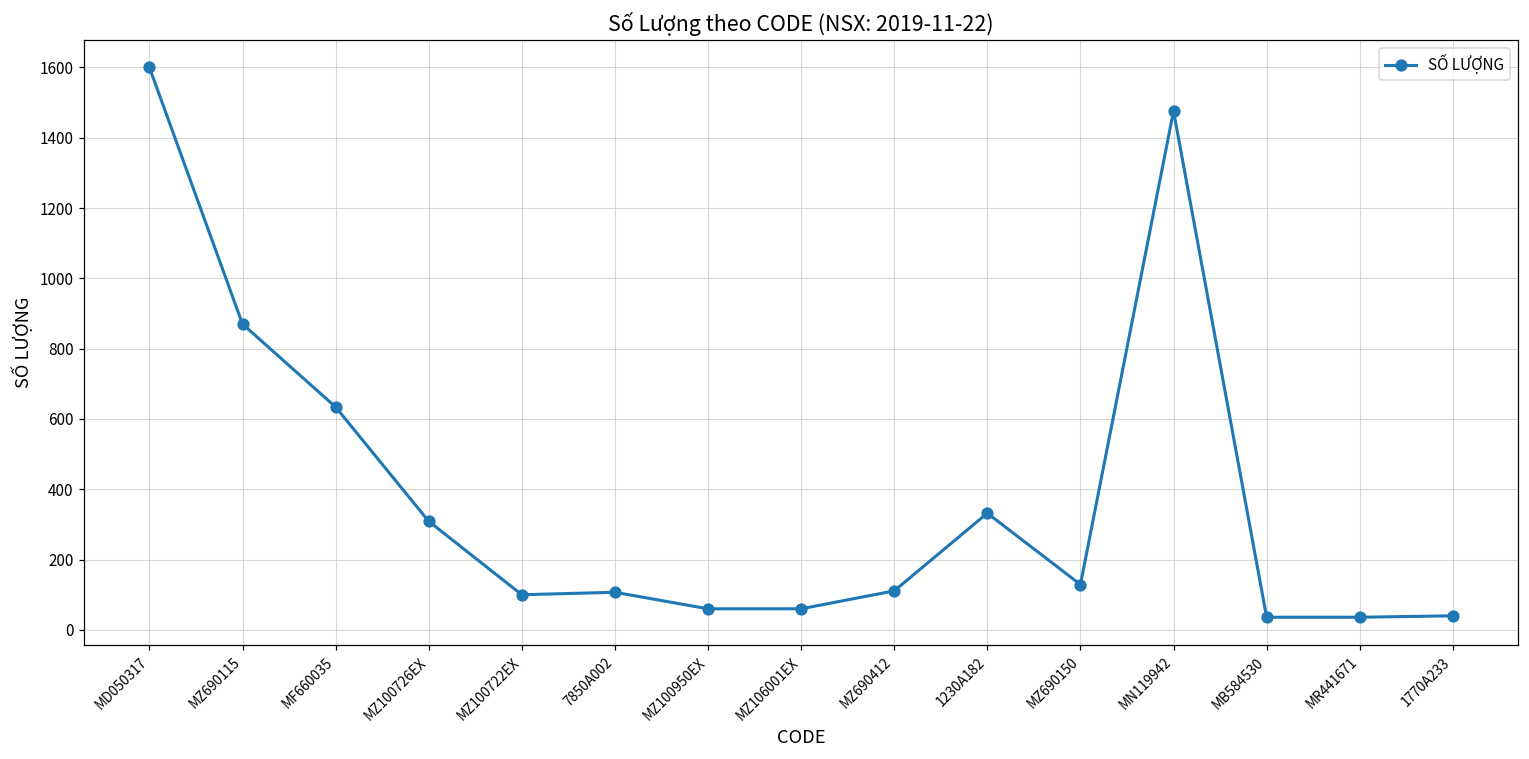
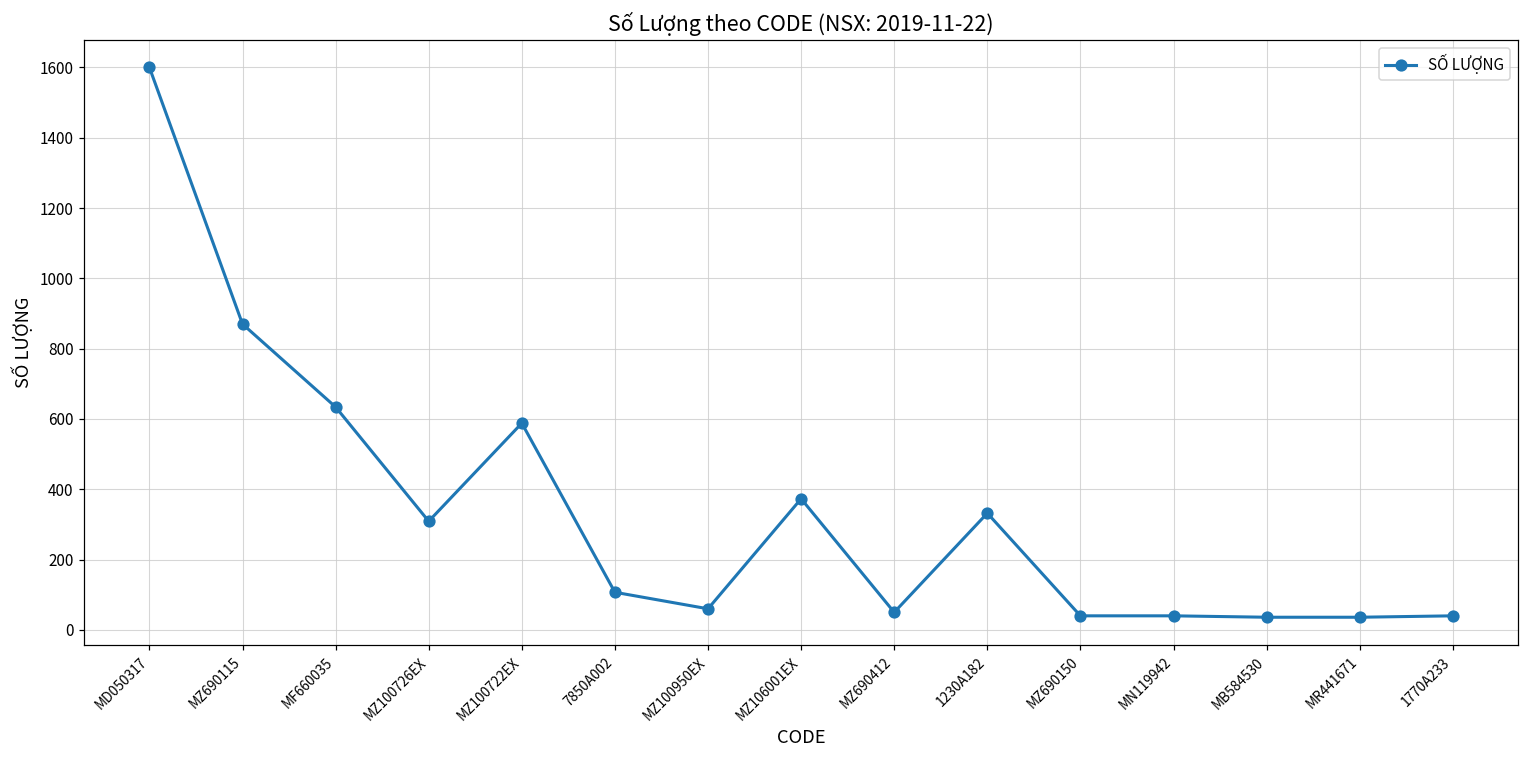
MZ100722EX: 100 -> 590
MZ106001EX: 60 -> 370
MZ690412: 110 -> 50
MZ690150: 130 -> 40
MN119942: 1480 -> 40
